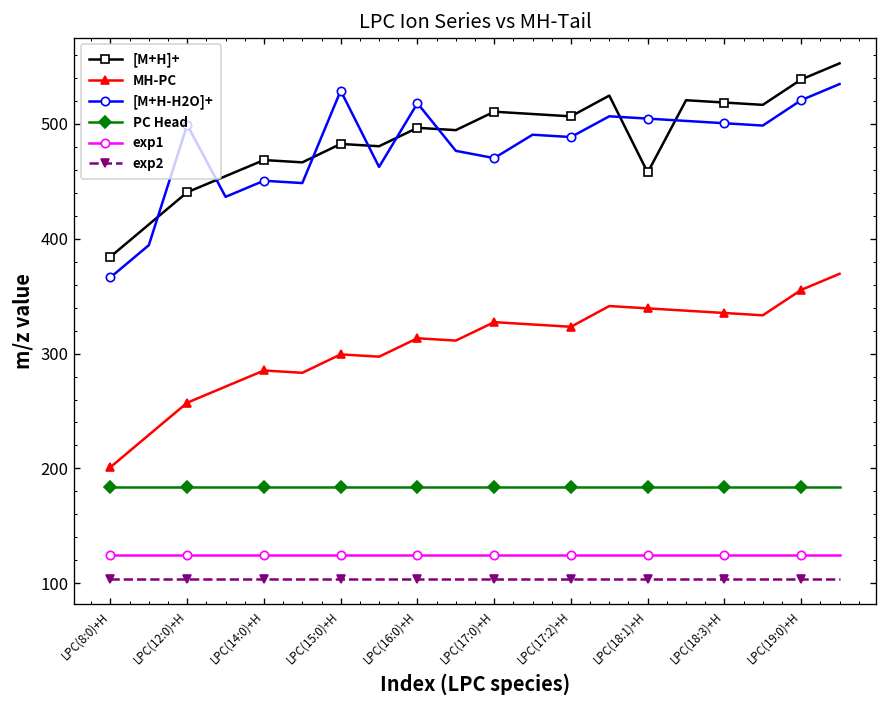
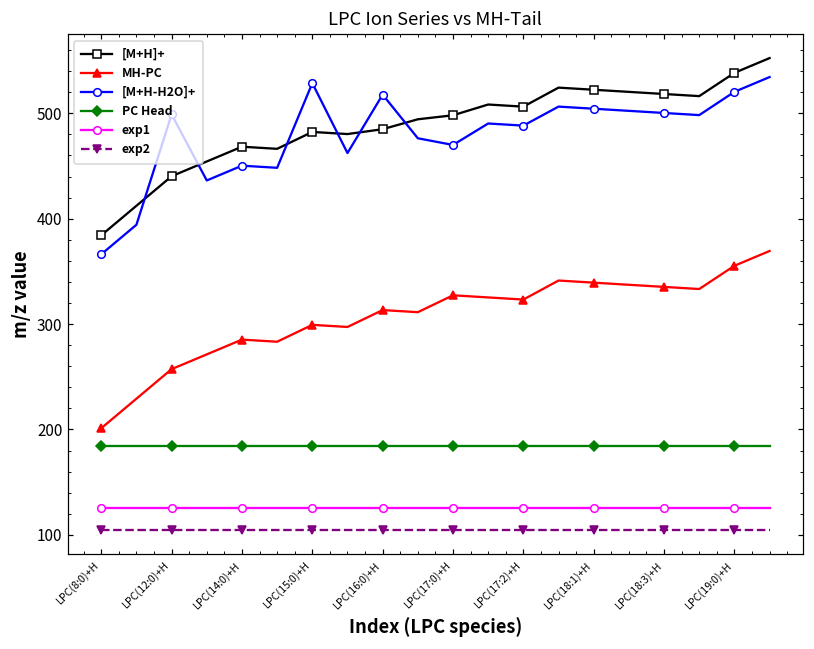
[M+H]+, LPC(16:0)+H: 500 -> 480
[M+H]+, LPC(17:0)+H: 510 -> 500
[M+H]+, LPC(18:1)+H: 460 -> 520
